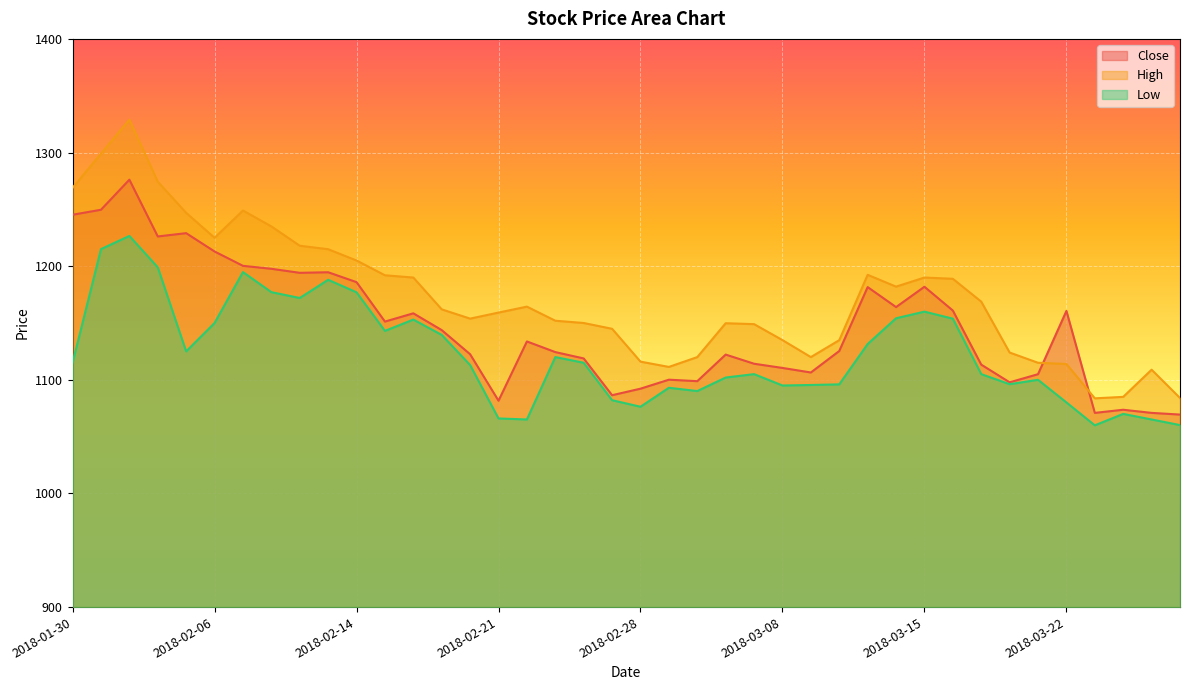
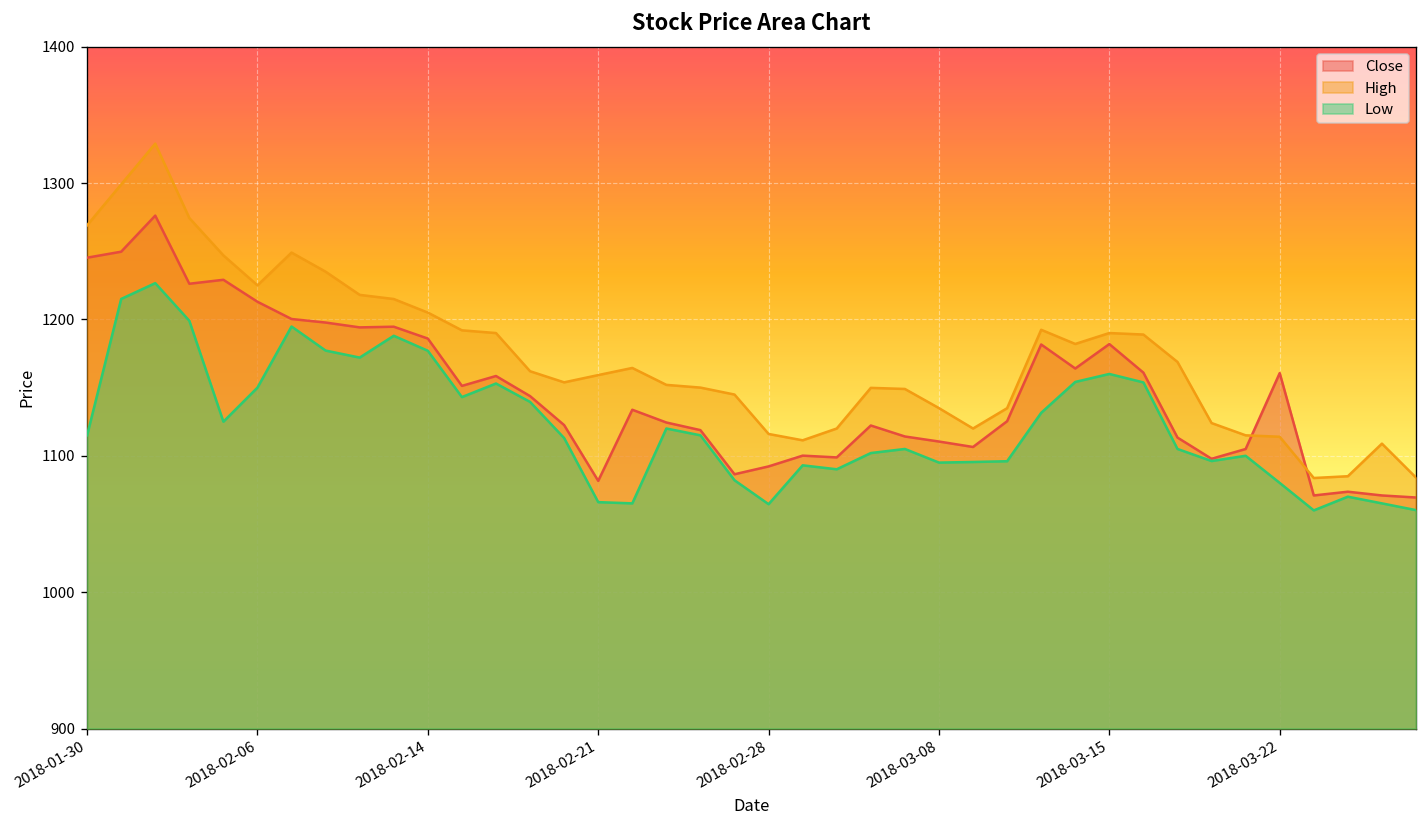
Low, 2018-02-28: 1076 -> 1065
